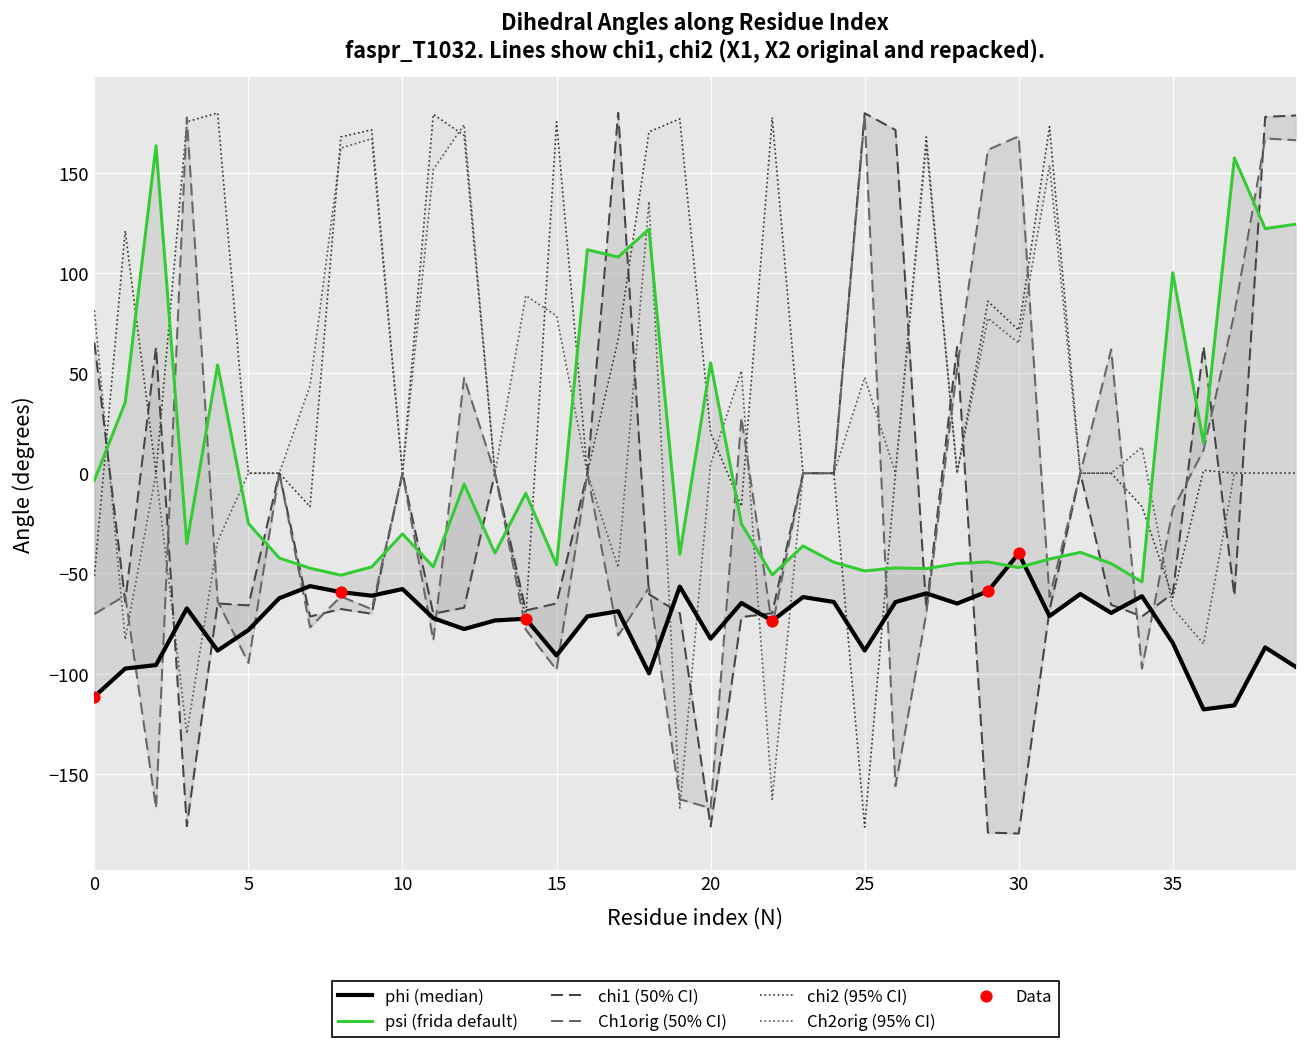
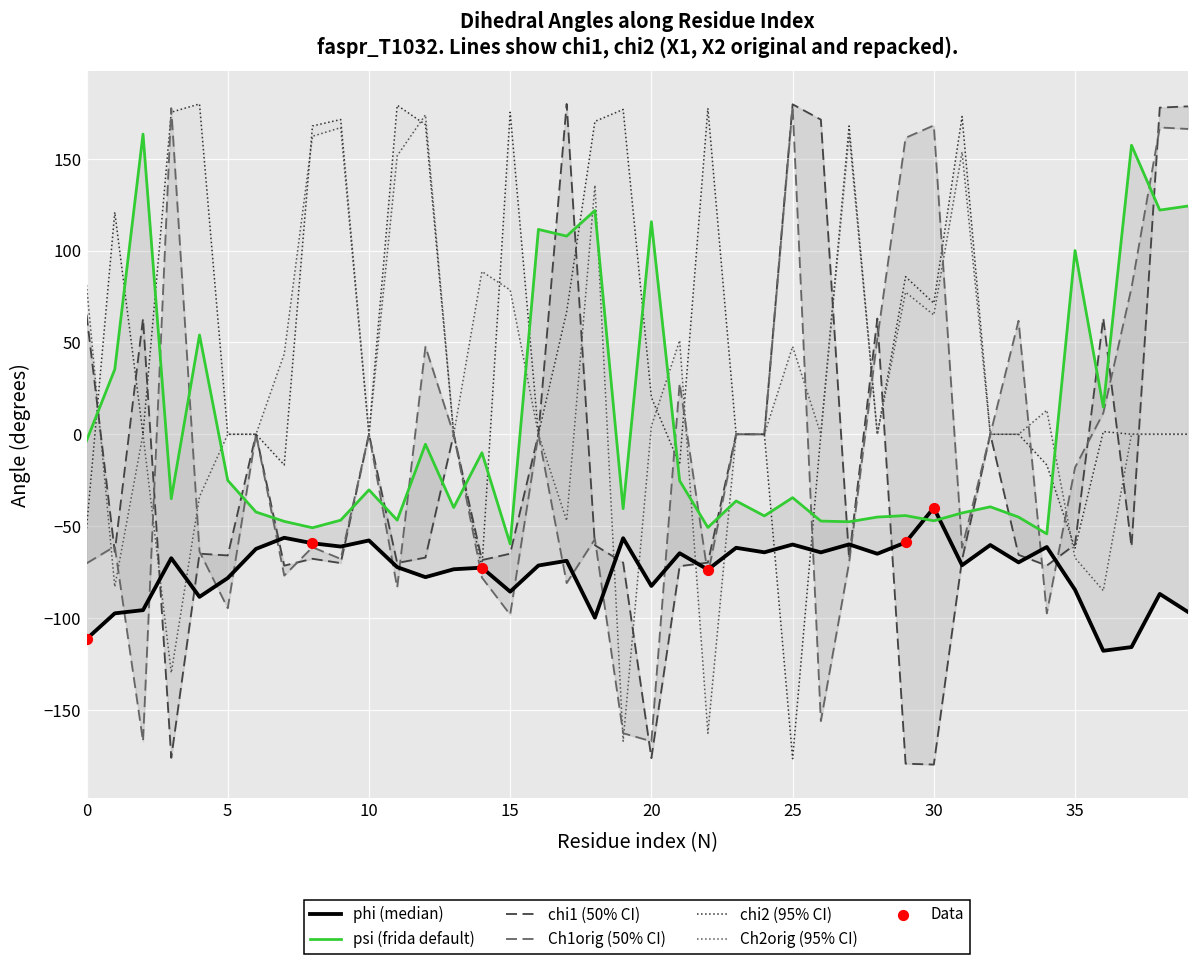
phi (median), 15: -91 -> -86
psi (frida default), 15: -46 -> -60
psi (frida default), 20: 55 -> 116
phi (median), 25: -88 -> -60
psi (frida default), 25: -49 -> -35
